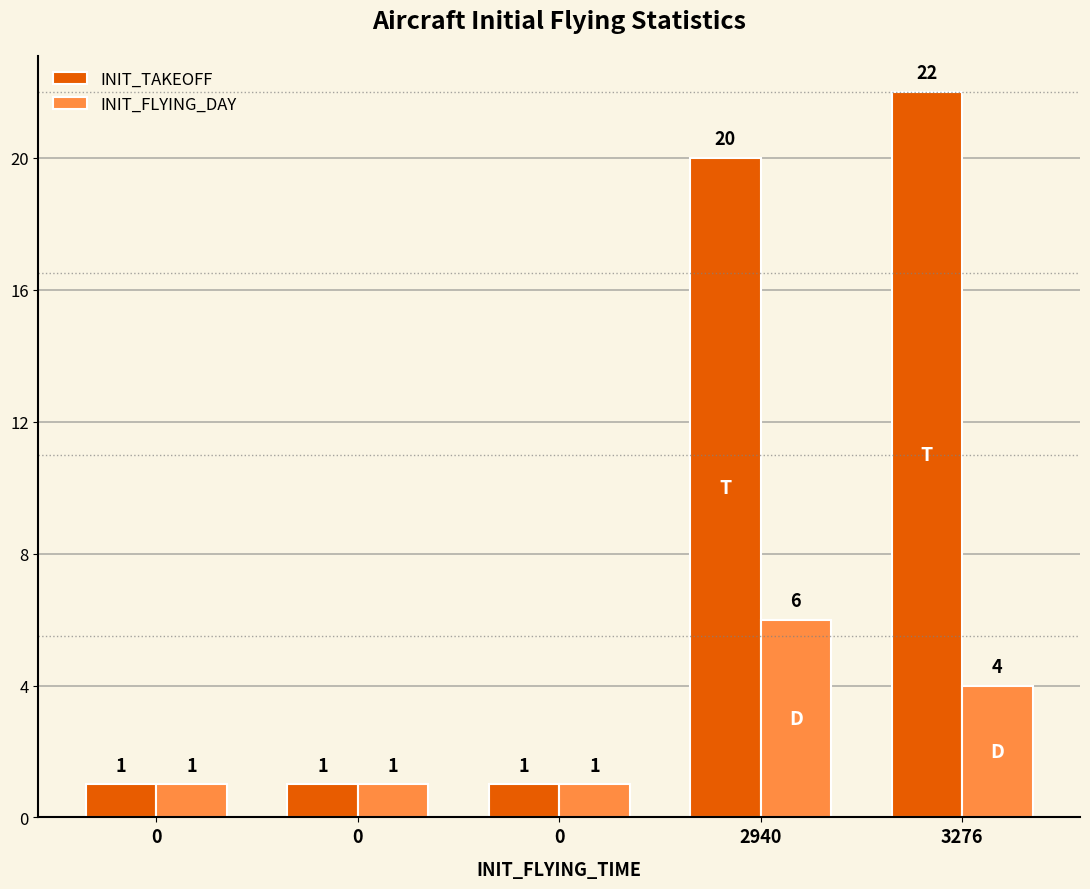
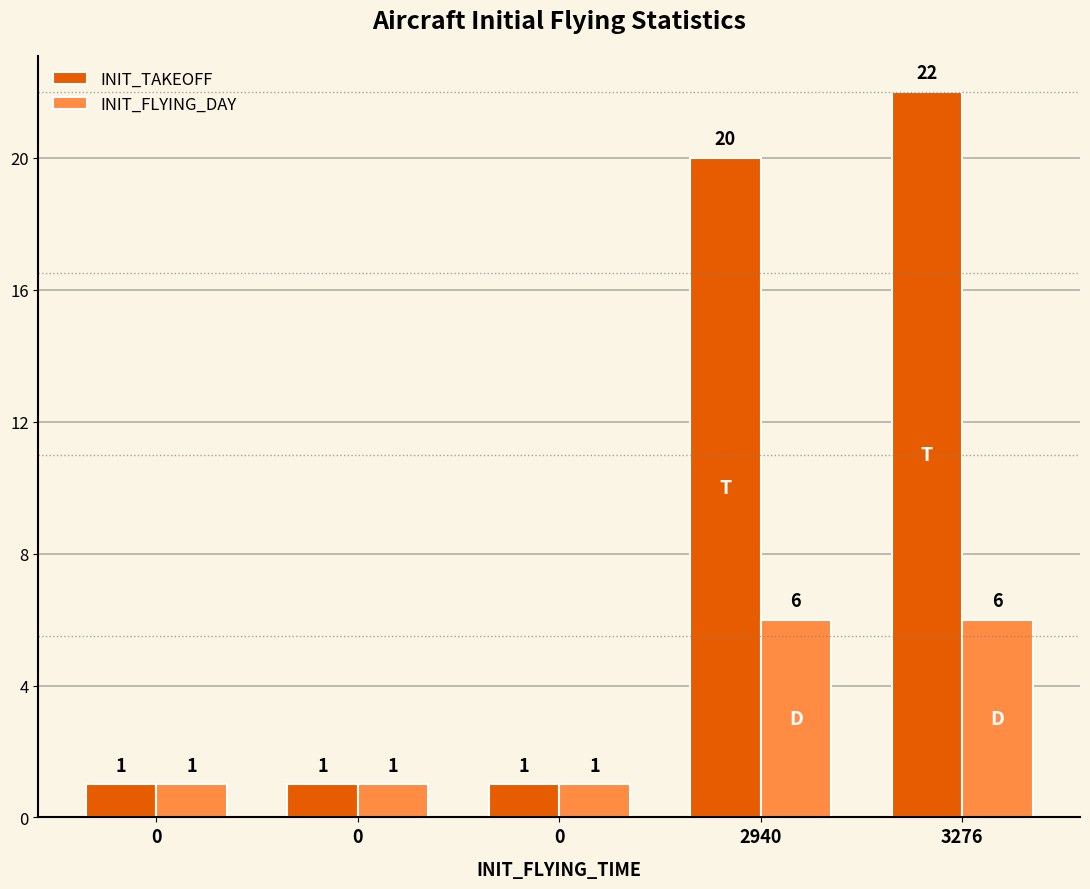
INIT_FLYING_DAY, 3276: 4 -> 6
